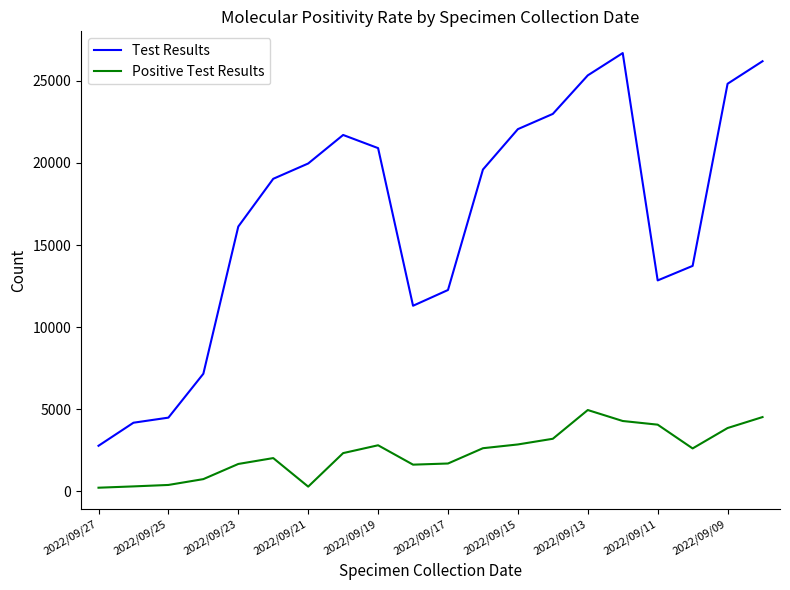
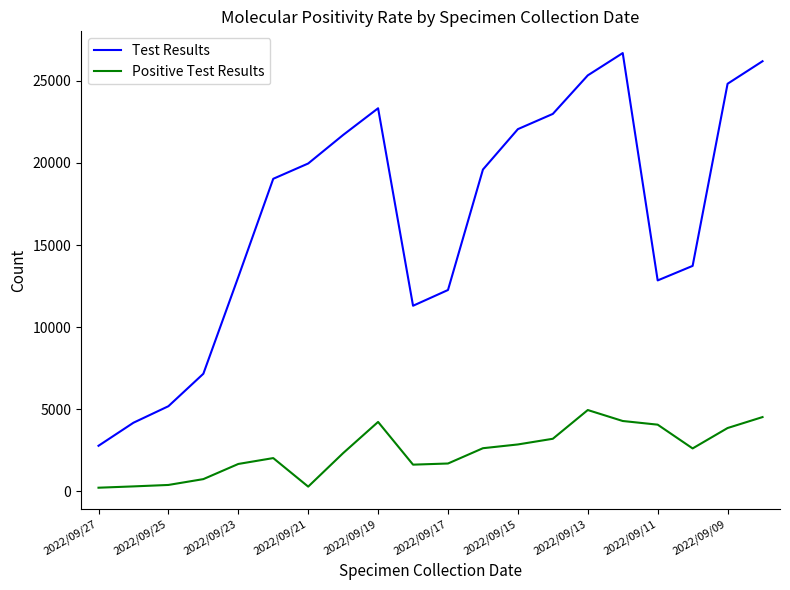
Test Results, 2022/09/25: 4500 -> 5200
Test Results, 2022/09/23: 16100 -> 13100
Test Results, 2022/09/19: 20900 -> 23300
Positive Test Results, 2022/09/19: 2800 -> 4200
